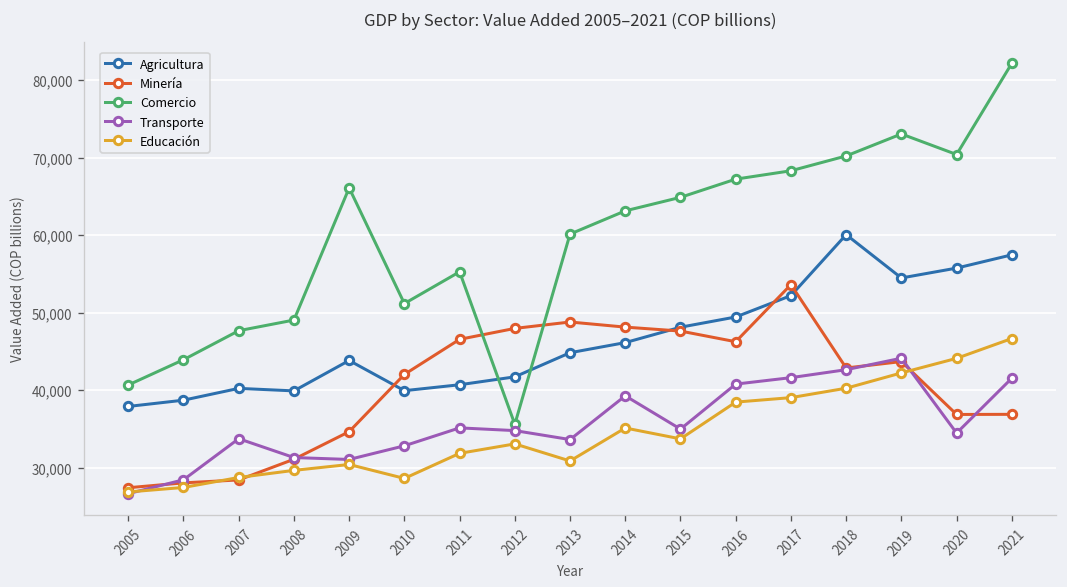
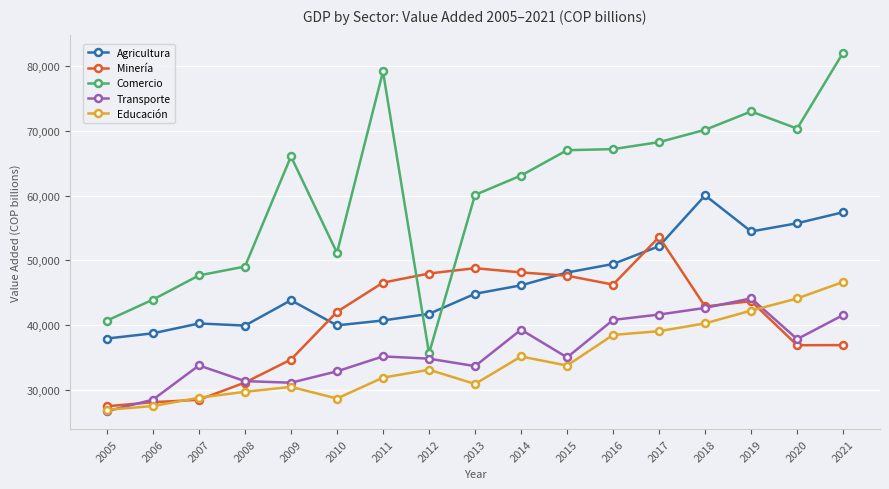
Comercio, 2011: 55,000 -> 79,000
Comercio, 2015: 65,000 -> 67,000
Transporte, 2020: 34,000 -> 38,000
